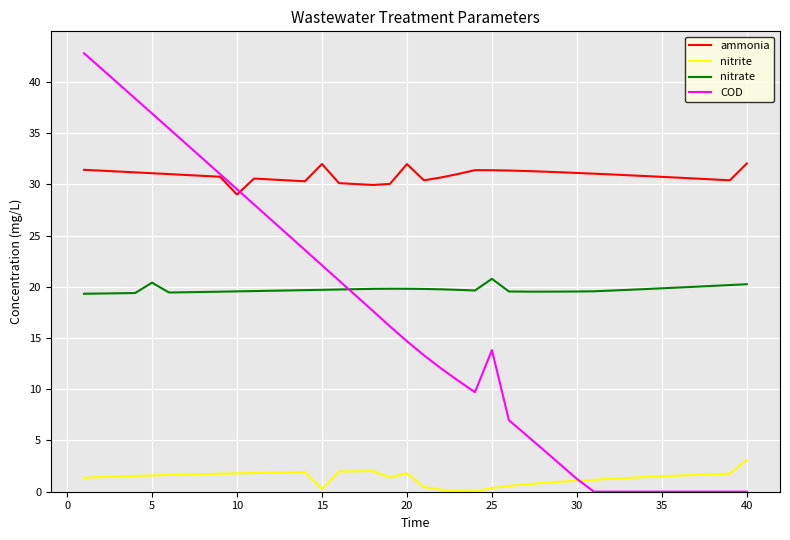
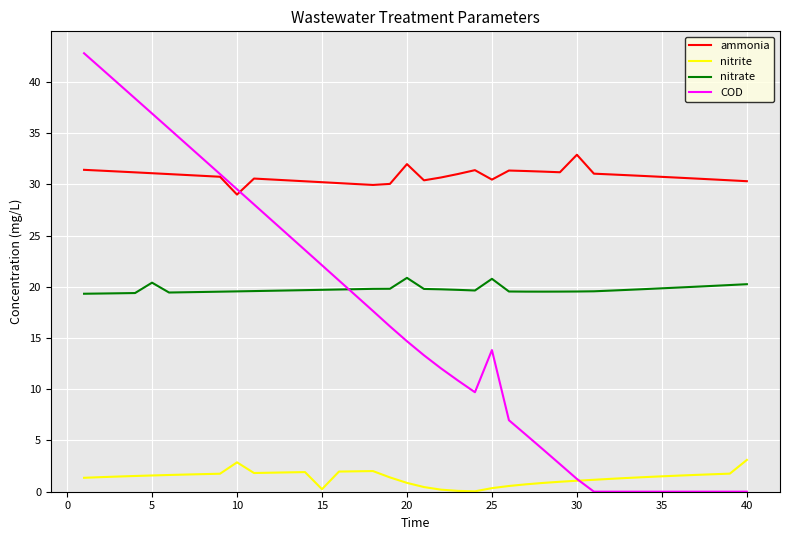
nitrite, 10: 1.8 -> 2.9
ammonia, 15: 32.0 -> 30.2
nitrite, 20: 1.8 -> 0.9
nitrate, 20: 19.8 -> 20.9
ammonia, 25: 31.4 -> 30.5
ammonia, 30: 31.1 -> 32.9
ammonia, 40: 32.0 -> 30.3
